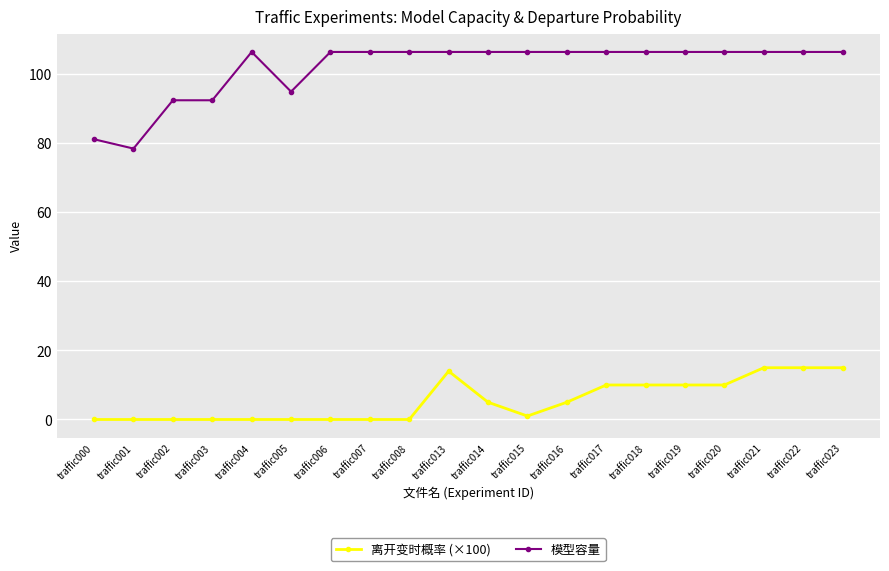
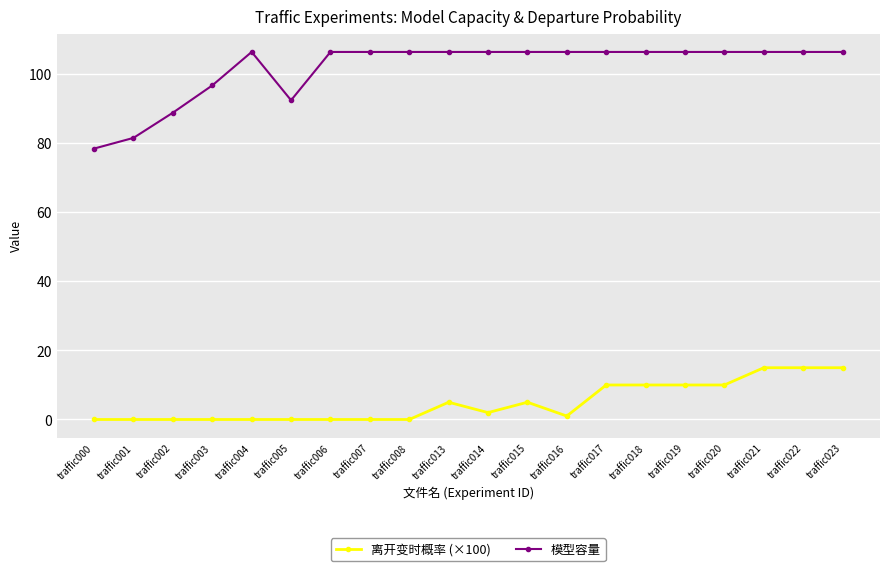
模型容量, traffic000: 81 -> 79
模型容量, traffic001: 79 -> 82
模型容量, traffic002: 93 -> 89
模型容量, traffic003: 93 -> 97
模型容量, traffic005: 95 -> 93
离开变时概率 (×100), traffic013: 14 -> 5
离开变时概率 (×100), traffic014: 5 -> 2
离开变时概率 (×100), traffic015: 1 -> 5
离开变时概率 (×100), traffic016: 5 -> 1
